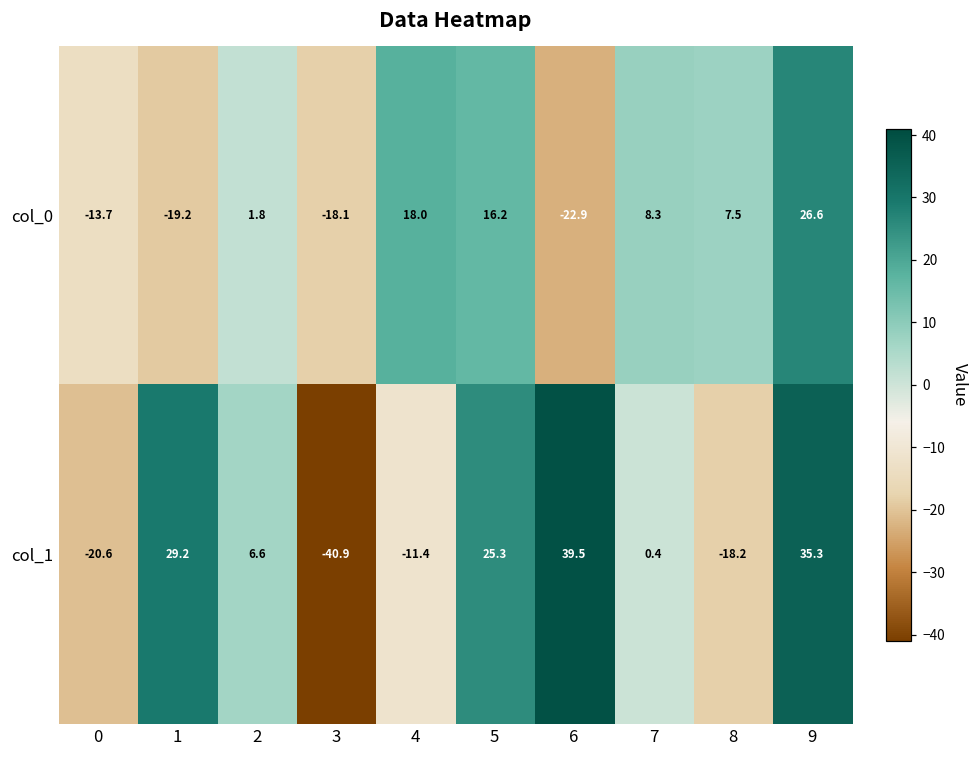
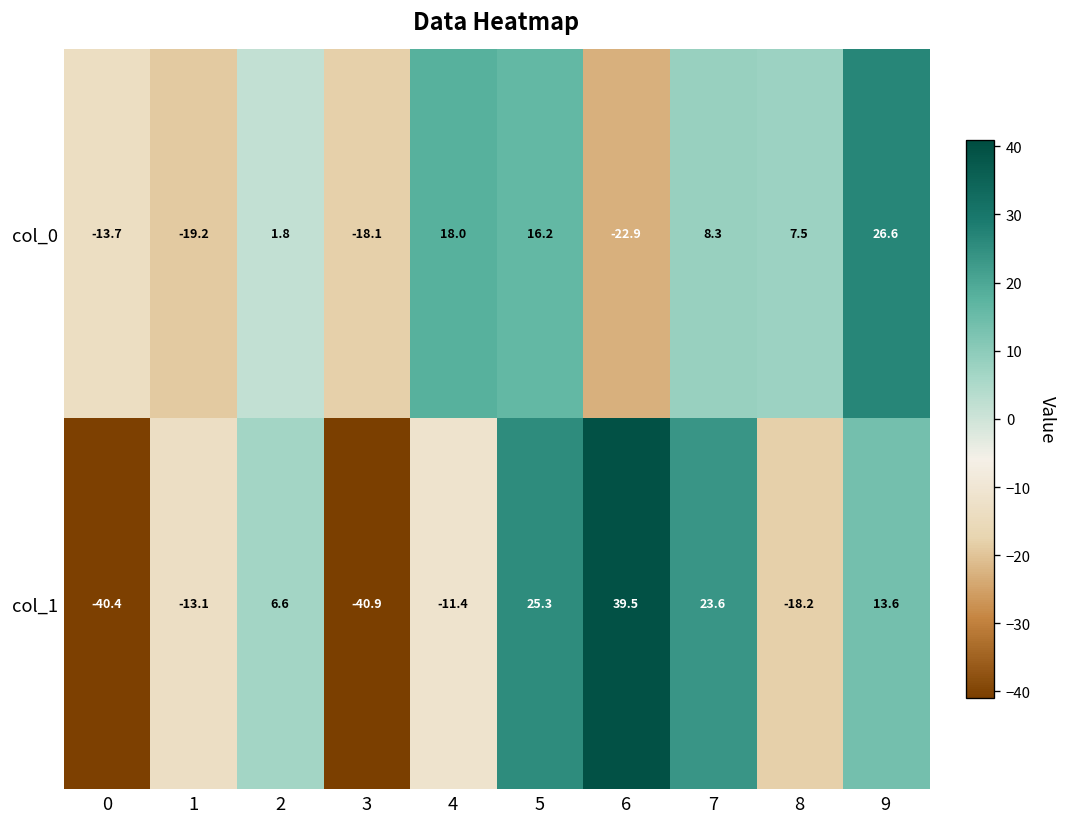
col_1, 0: -20.6 -> -40.4
col_1, 1: 29.2 -> -13.1
col_1, 7: 0.4 -> 23.6
col_1, 9: 35.3 -> 13.6
